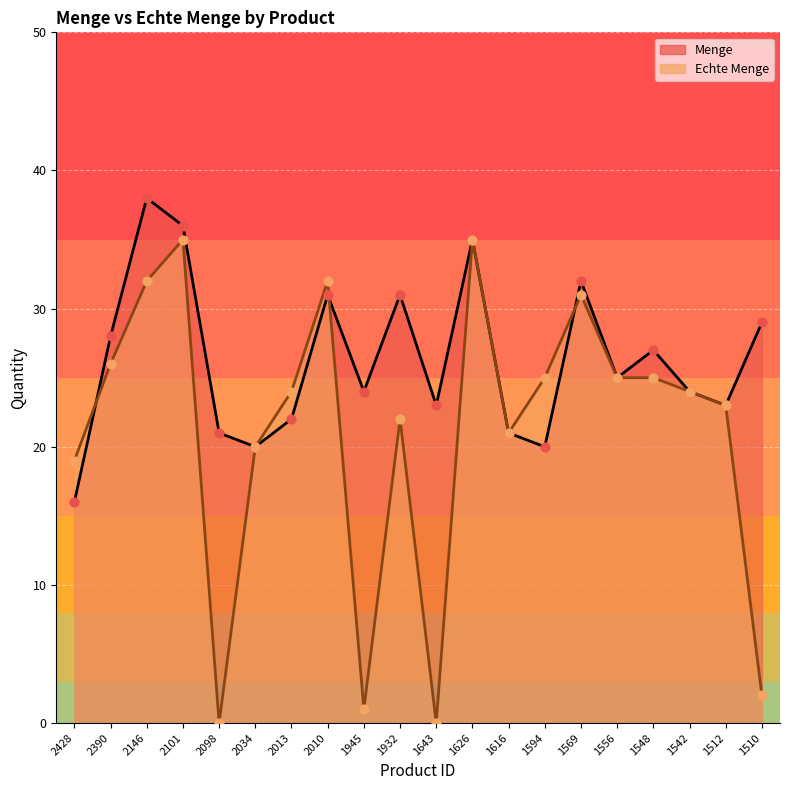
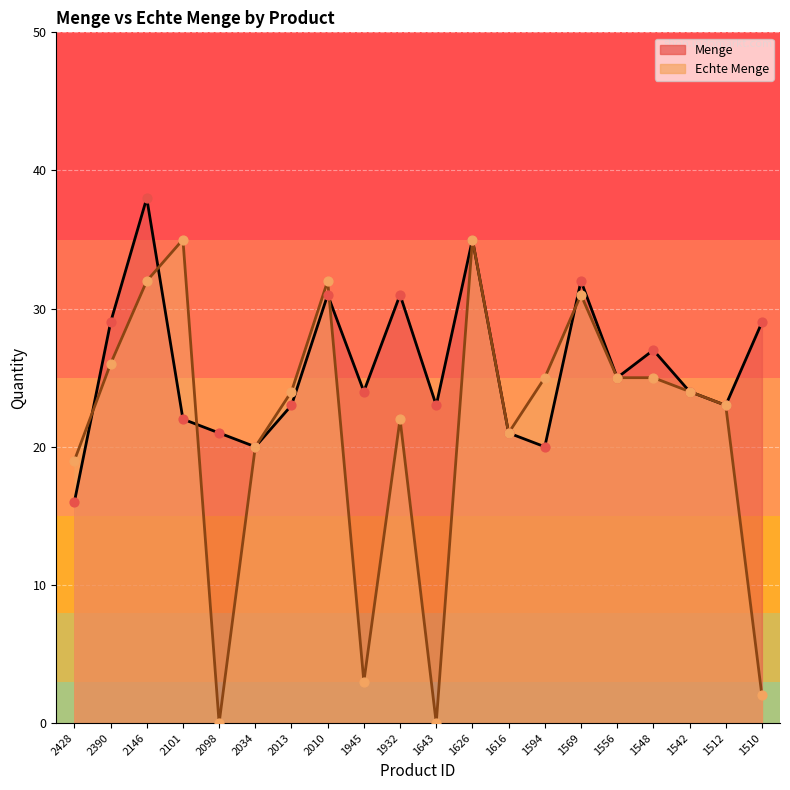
Menge, 2390: 28 -> 29
Menge, 2101: 36 -> 22
Menge, 2013: 22 -> 23
Echte Menge, 1945: 1 -> 3
